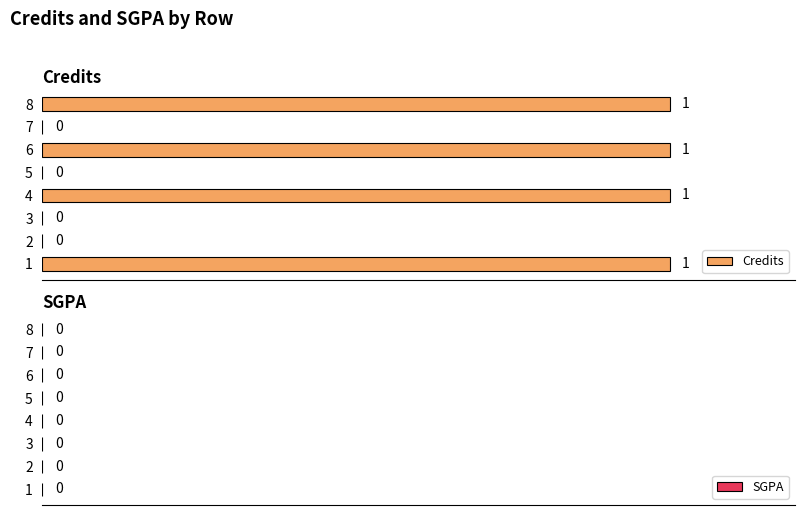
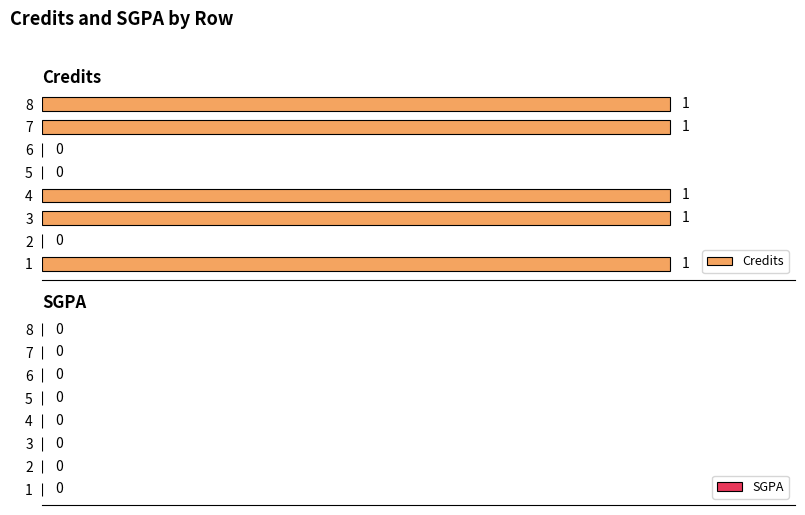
Credits, 7: 0 -> 1
Credits, 6: 1 -> 0
Credits, 3: 0 -> 1
